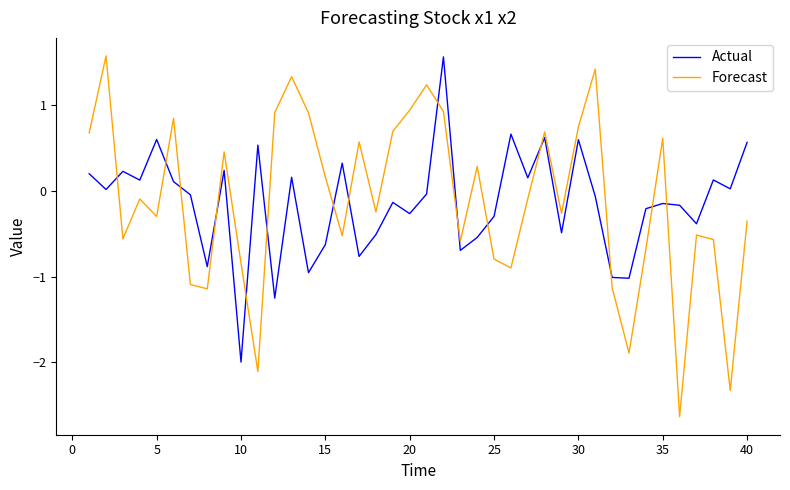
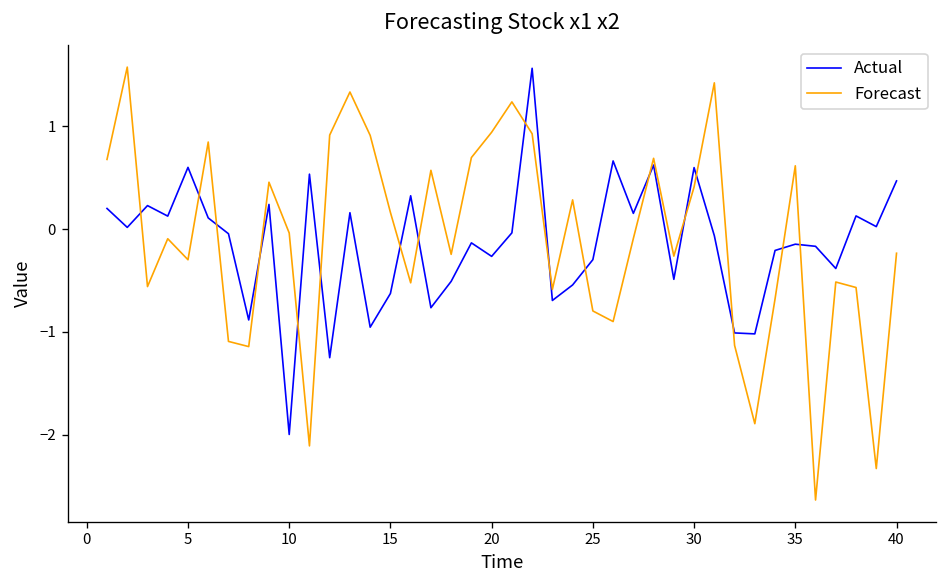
Forecast, 10: -0.8 -> 0.0
Forecast, 30: 0.7 -> 0.4
Actual, 40: 0.6 -> 0.5
Forecast, 40: -0.4 -> -0.2
